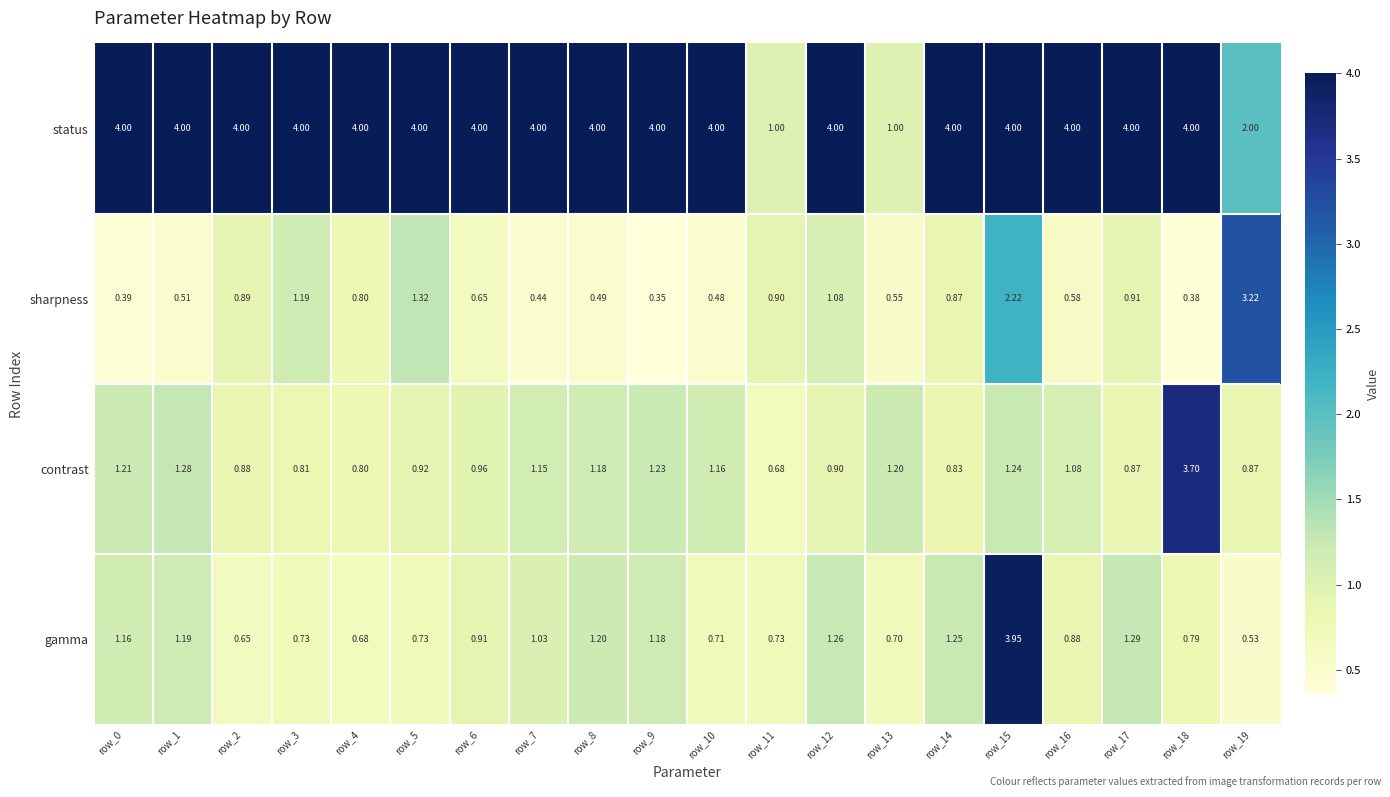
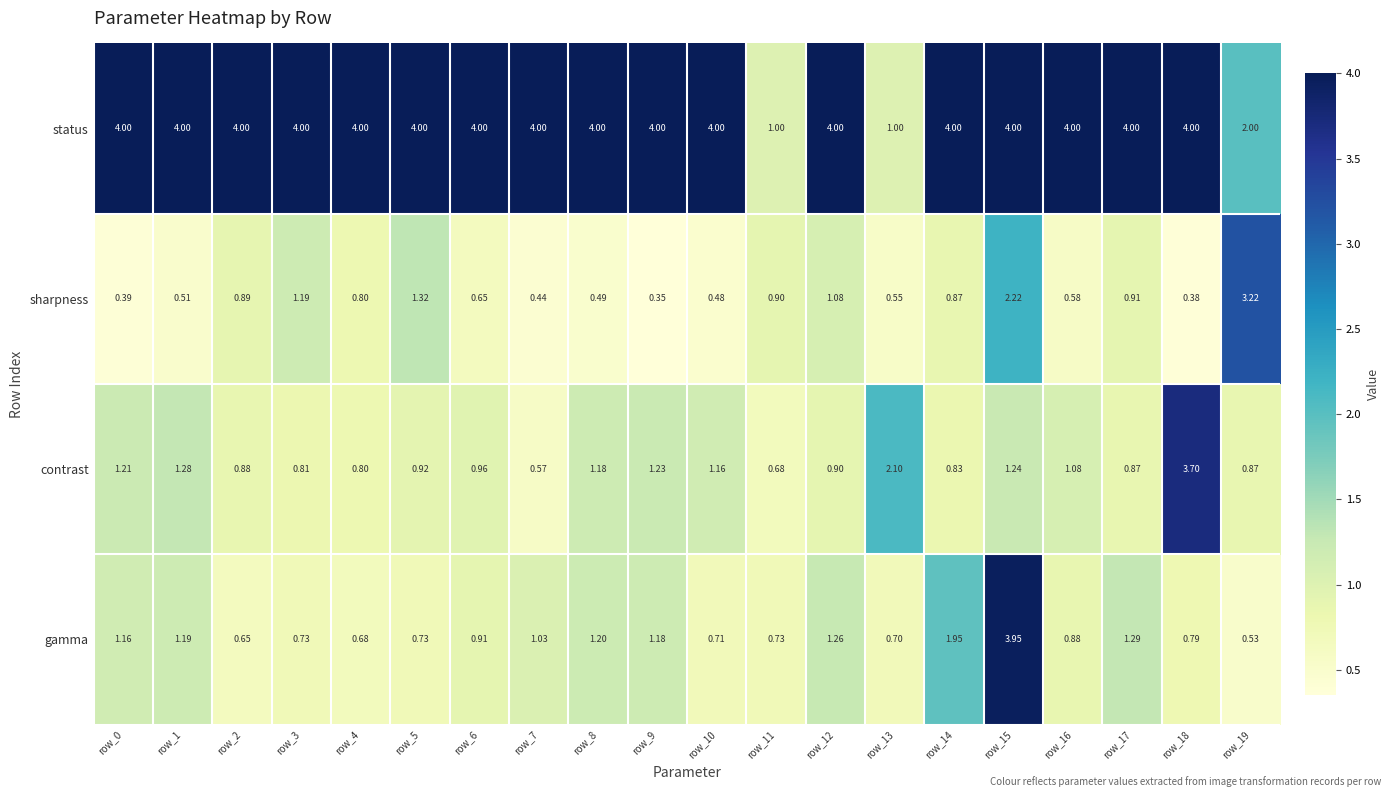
contrast, row_7: 1.15 -> 0.57
contrast, row_13: 1.20 -> 2.10
gamma, row_14: 1.25 -> 1.95
